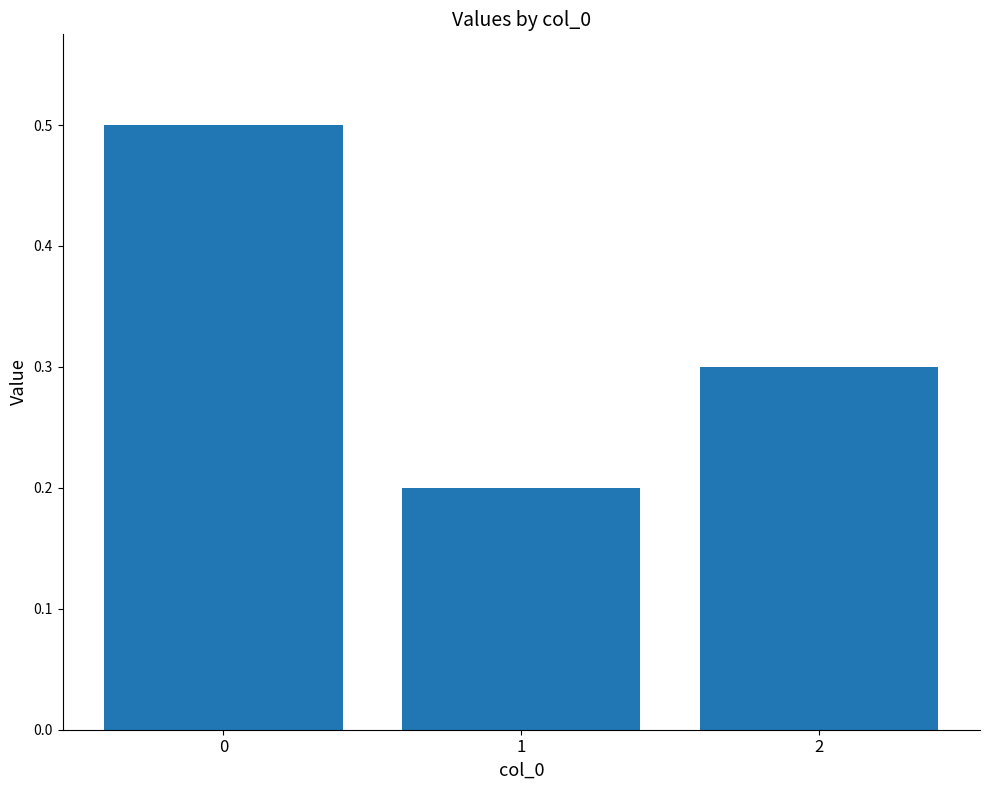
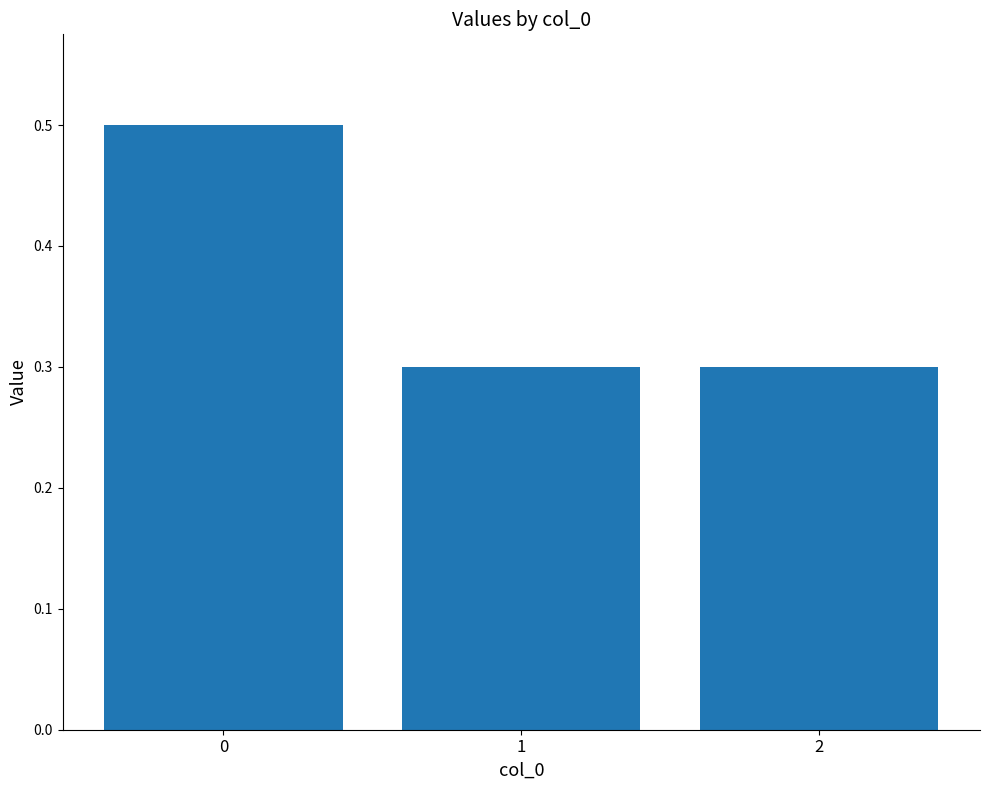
1: 0.2 -> 0.3
